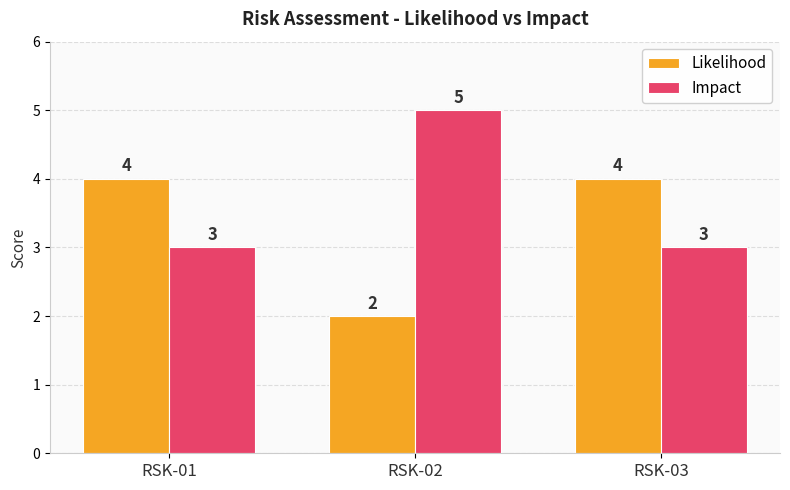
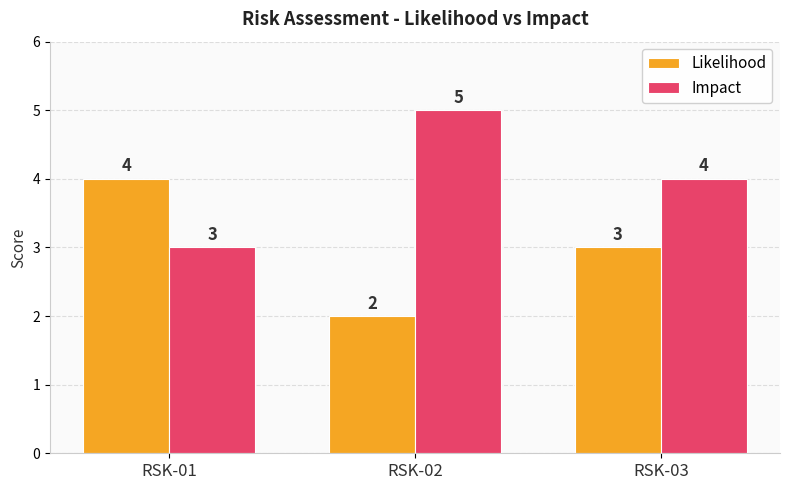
Likelihood, RSK-03: 4 -> 3
Impact, RSK-03: 3 -> 4
